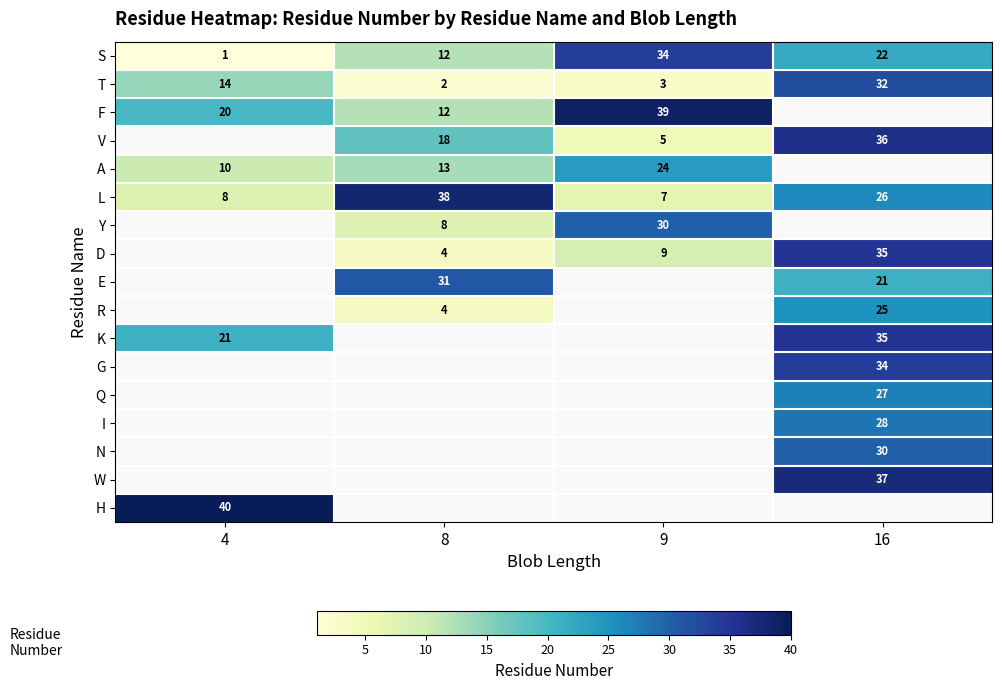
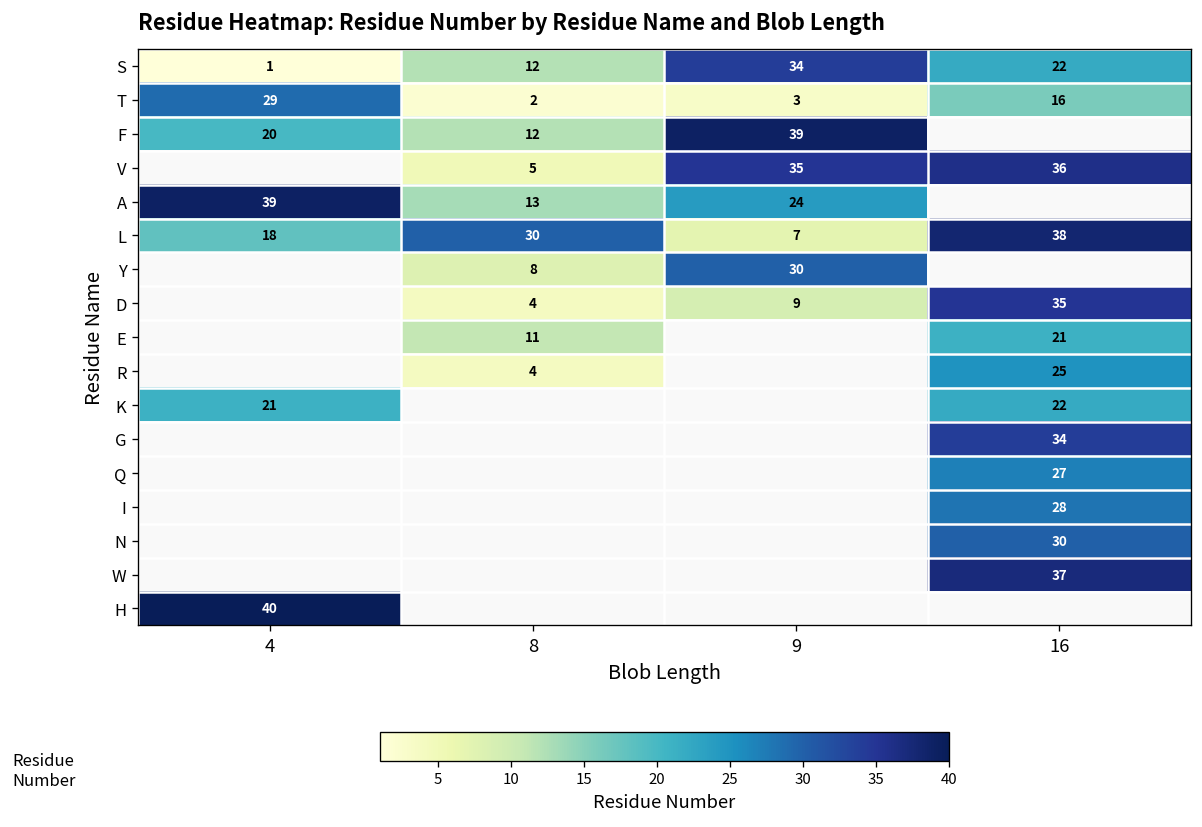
T, 4: 14 -> 29
T, 16: 32 -> 16
V, 8: 18 -> 5
V, 9: 5 -> 35
A, 4: 10 -> 39
L, 4: 8 -> 18
L, 8: 38 -> 30
L, 16: 26 -> 38
E, 8: 31 -> 11
K, 16: 35 -> 22
